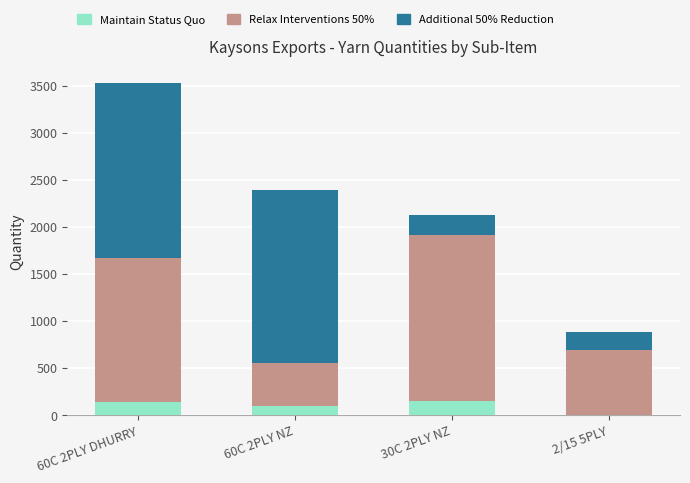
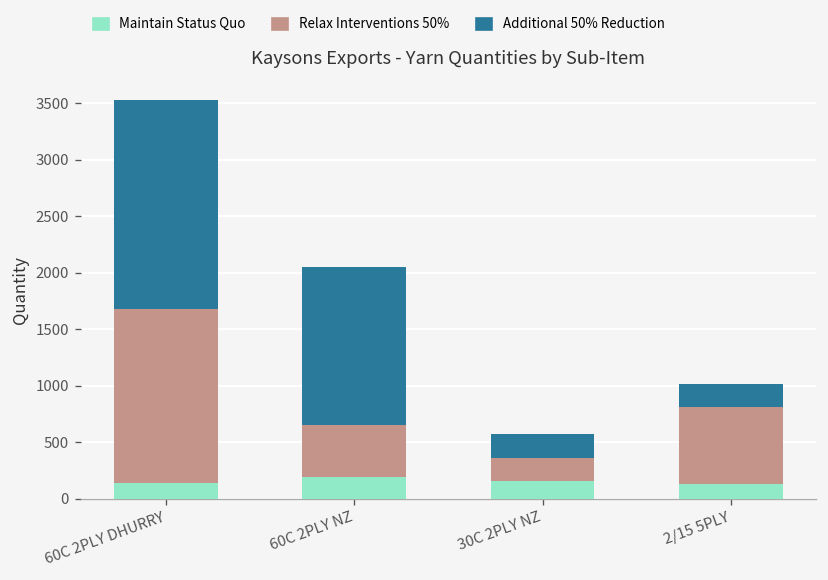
Maintain Status Quo, 60C 2PLY NZ: 100 -> 200
Additional 50% Reduction, 60C 2PLY NZ: 1800 -> 1400
Relax Interventions 50%, 30C 2PLY NZ: 1800 -> 200
Maintain Status Quo, 2/15 5PLY: 0 -> 100
